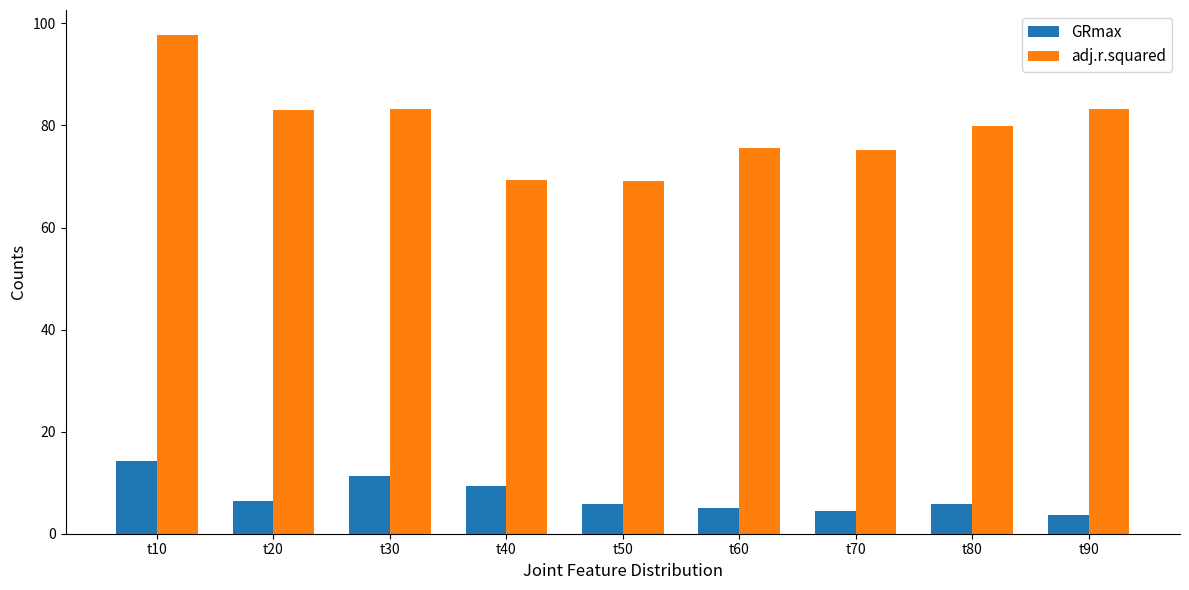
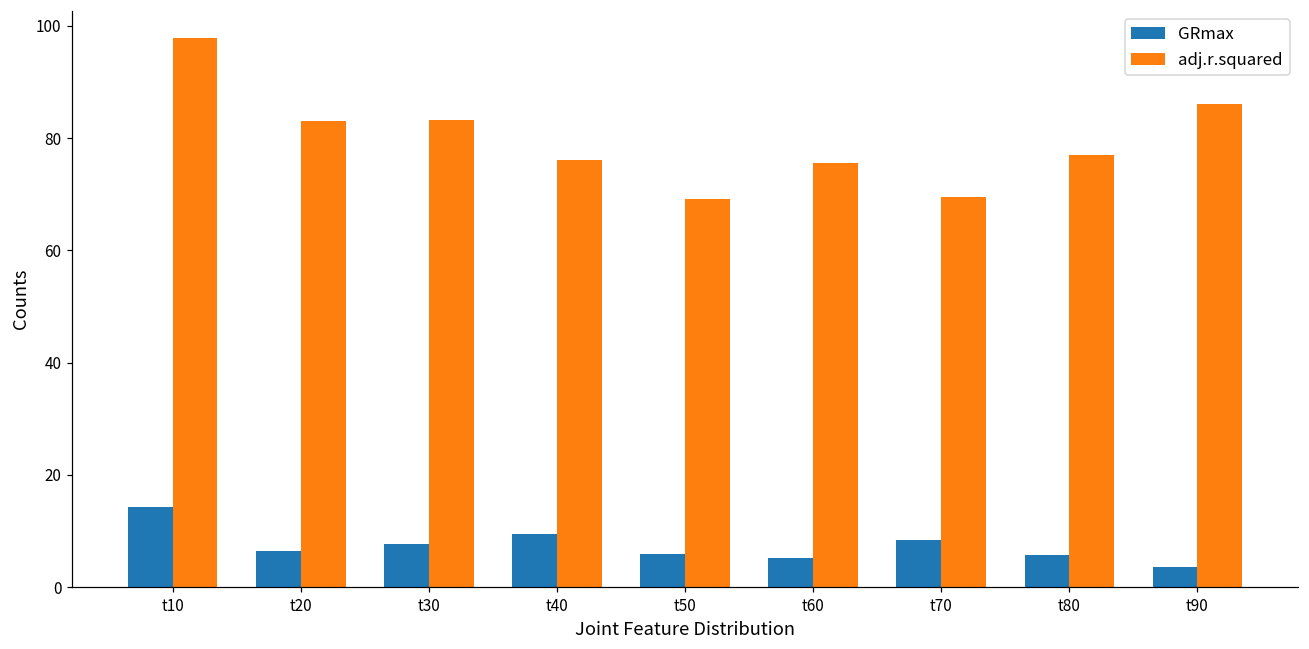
GRmax, t30: 11 -> 8
adj.r.squared, t40: 69 -> 76
GRmax, t70: 4 -> 8
adj.r.squared, t70: 75 -> 70
adj.r.squared, t80: 80 -> 77
adj.r.squared, t90: 83 -> 86
